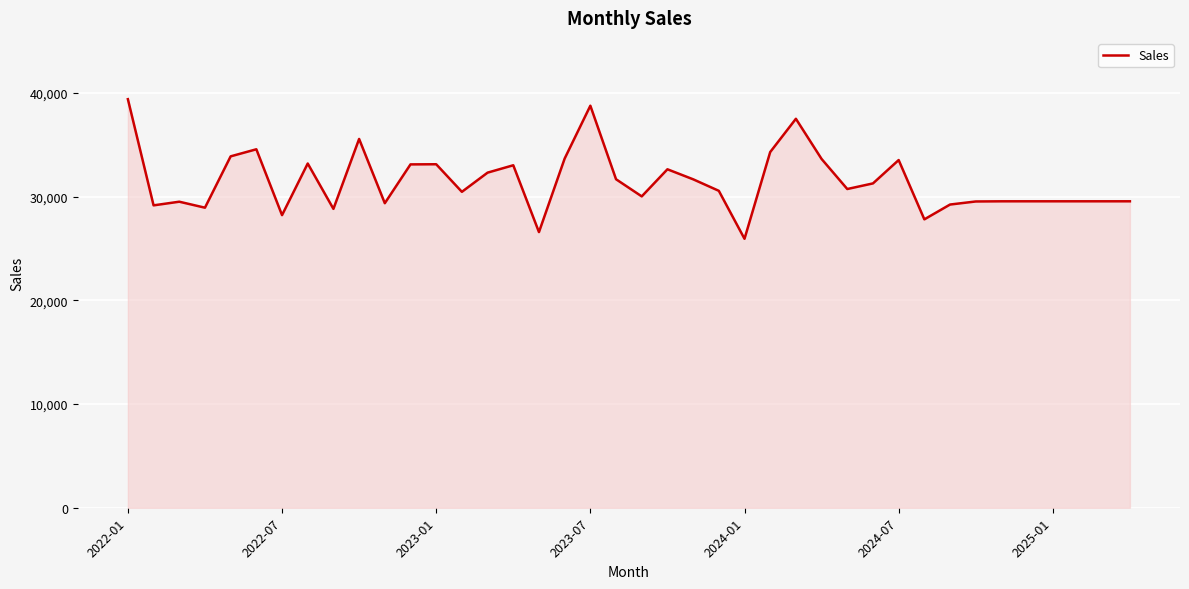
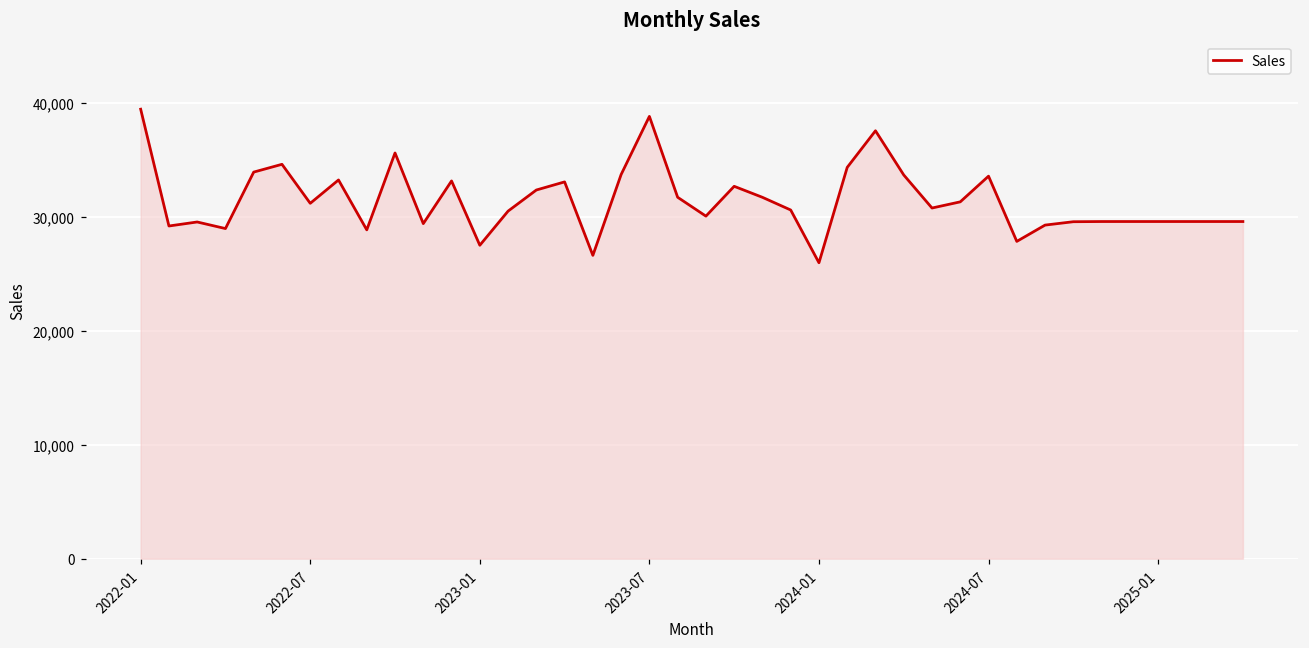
2022-07: 28,200 -> 31,200
2023-01: 33,100 -> 27,500
